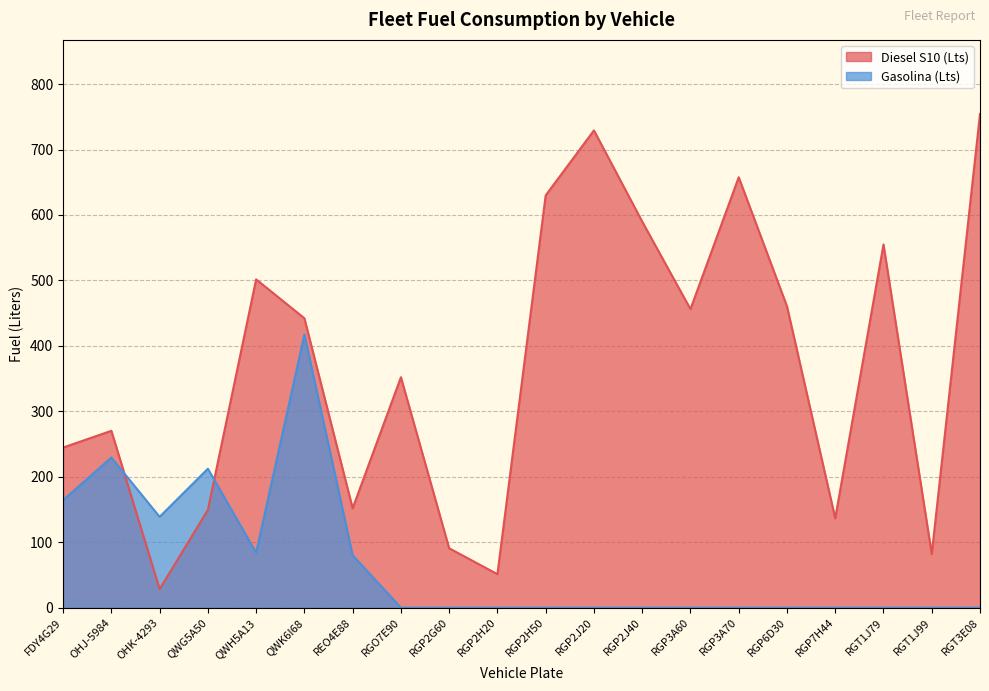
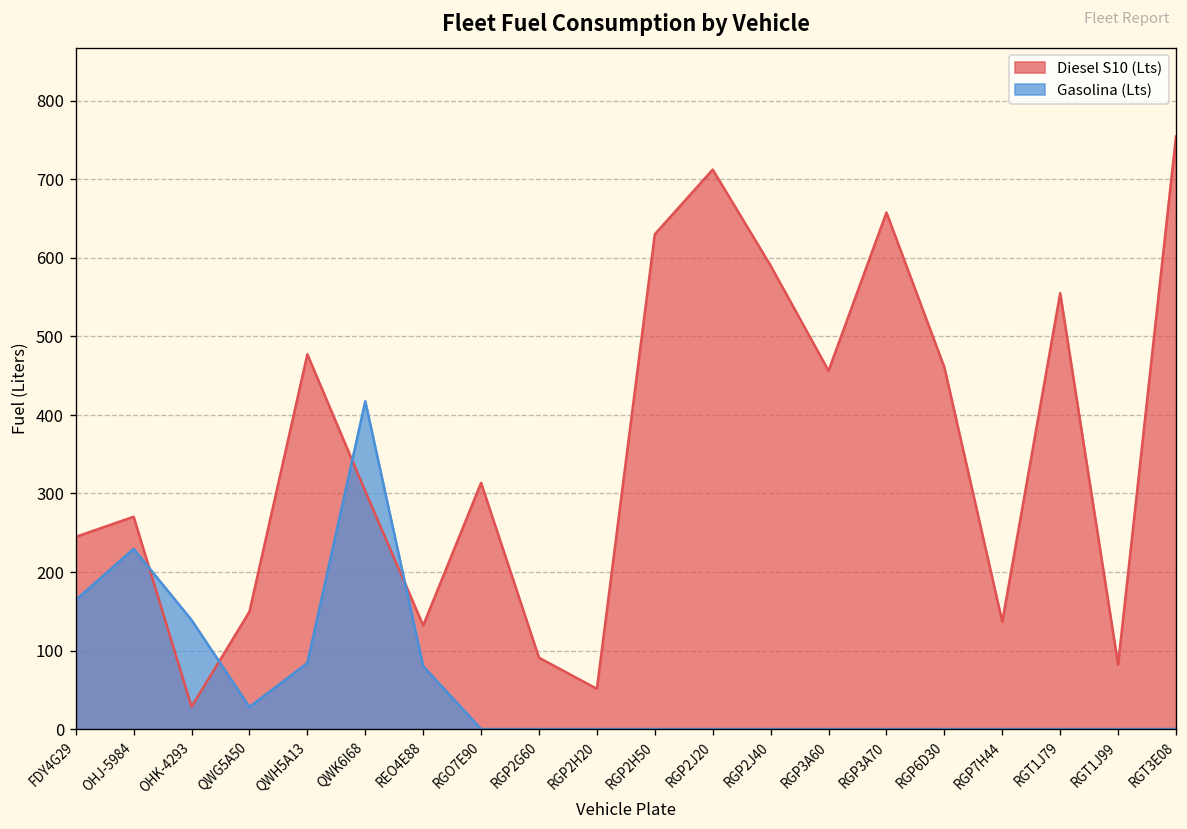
Gasolina (Lts), QWG5A50: 210 -> 30
Diesel S10 (Lts), QWH5A13: 500 -> 480
Diesel S10 (Lts), QWK6I68: 440 -> 300
Diesel S10 (Lts), REO4E88: 150 -> 130
Diesel S10 (Lts), RGO7E90: 350 -> 310
Diesel S10 (Lts), RGP2J20: 730 -> 710
